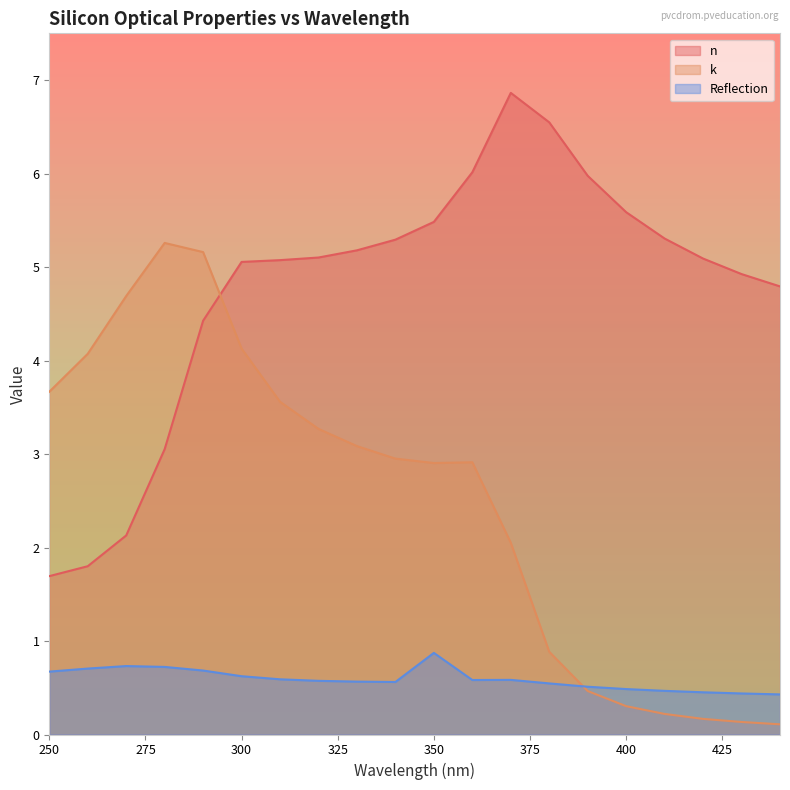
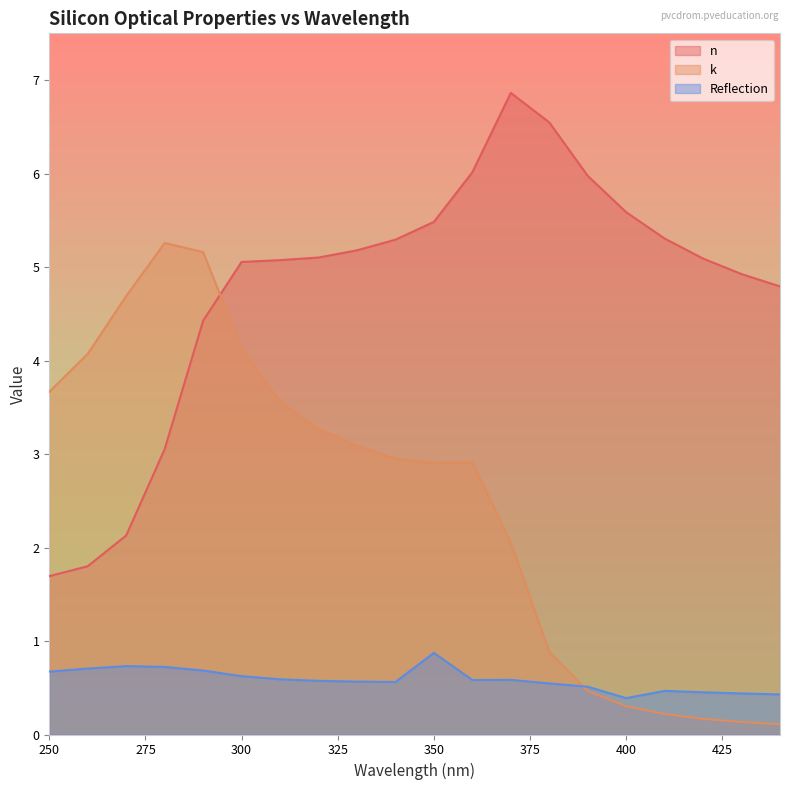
Reflection, 400: 0.5 -> 0.4
